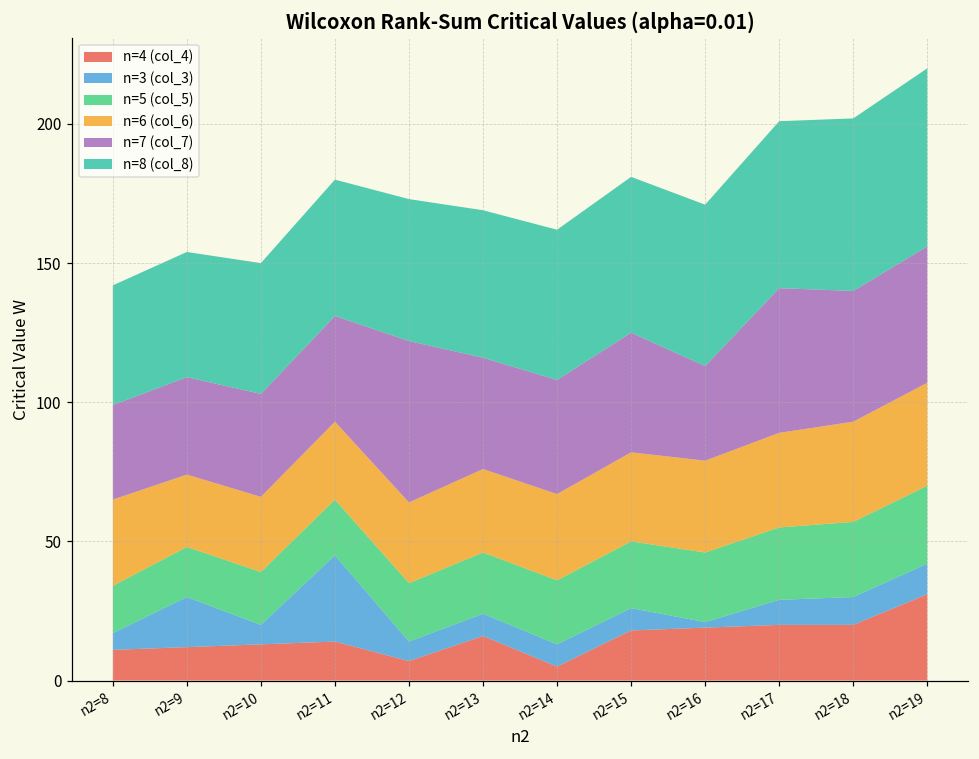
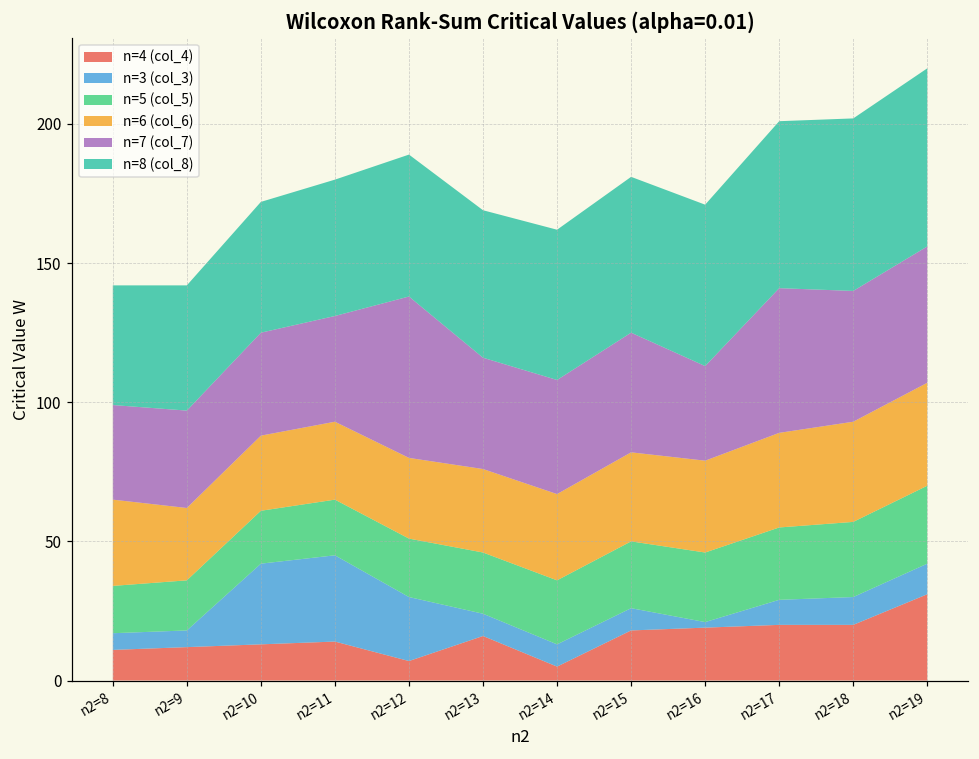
n=3 (col_3), n2=9: 18 -> 6
n=3 (col_3), n2=10: 7 -> 29
n=3 (col_3), n2=12: 7 -> 23
